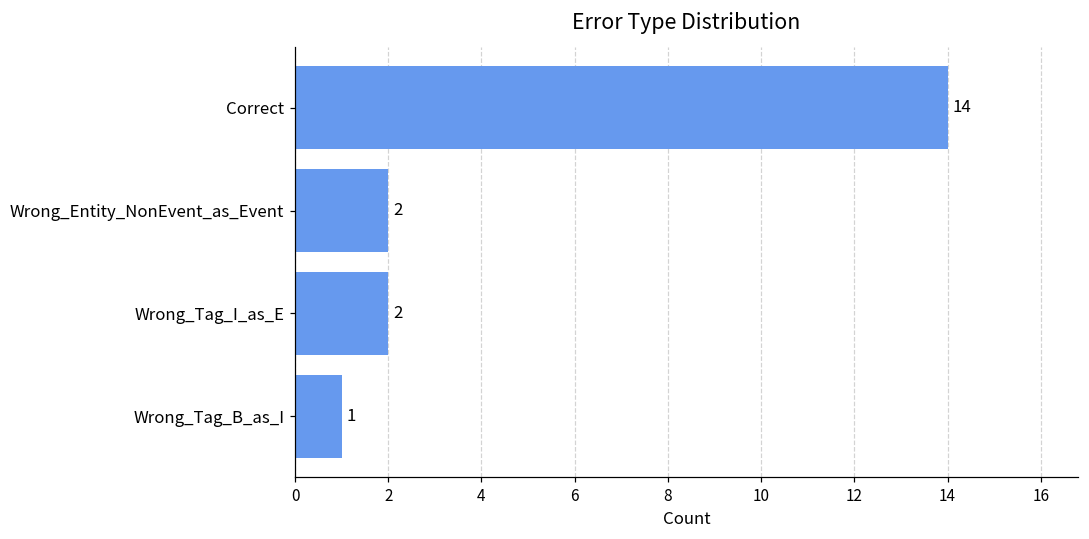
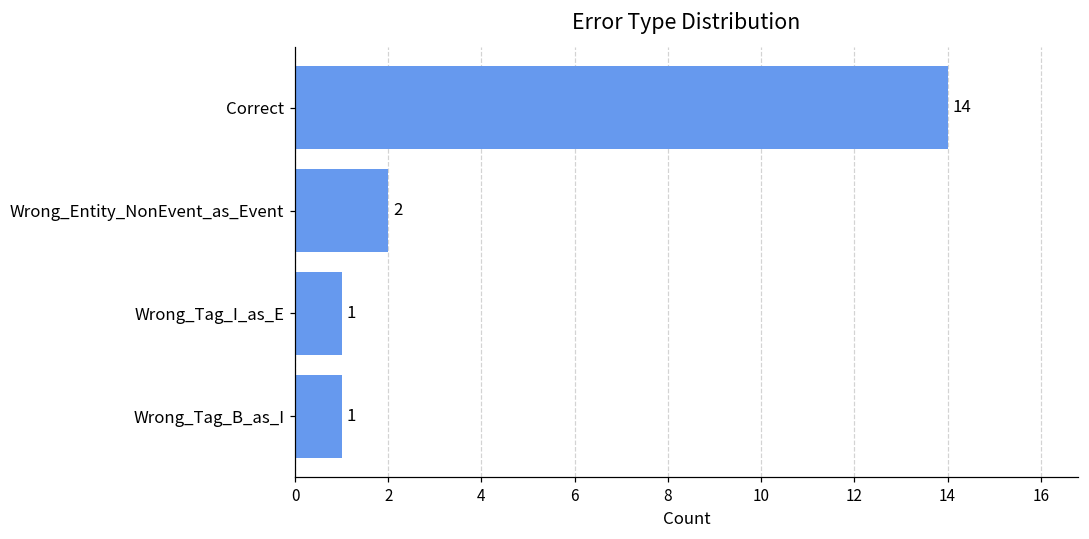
Wrong_Tag_I_as_E: 2 -> 1
